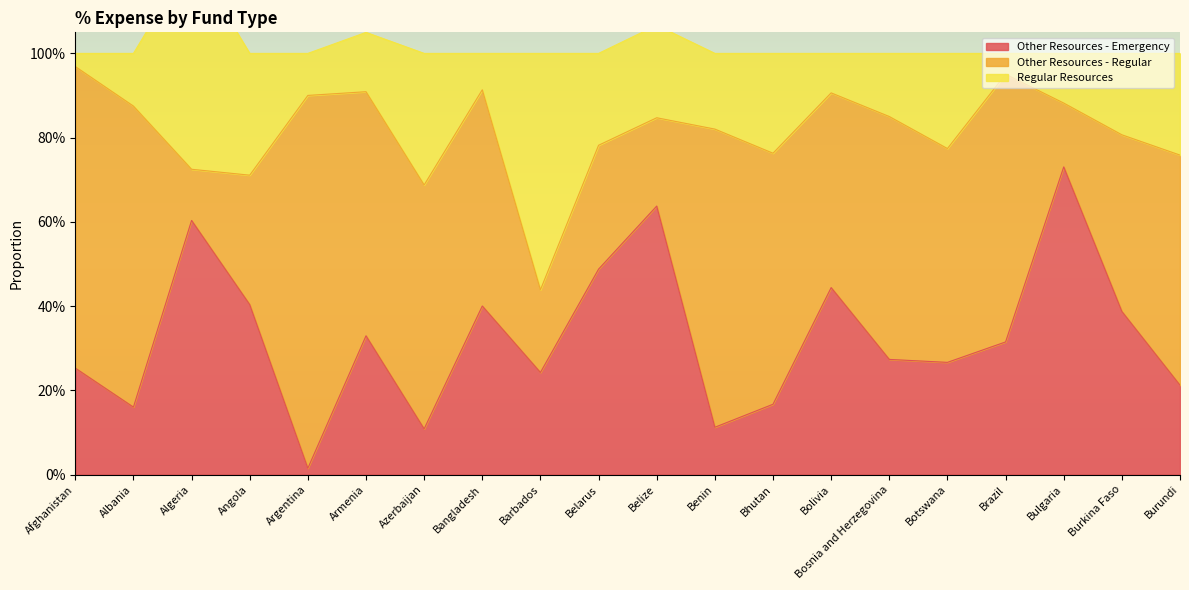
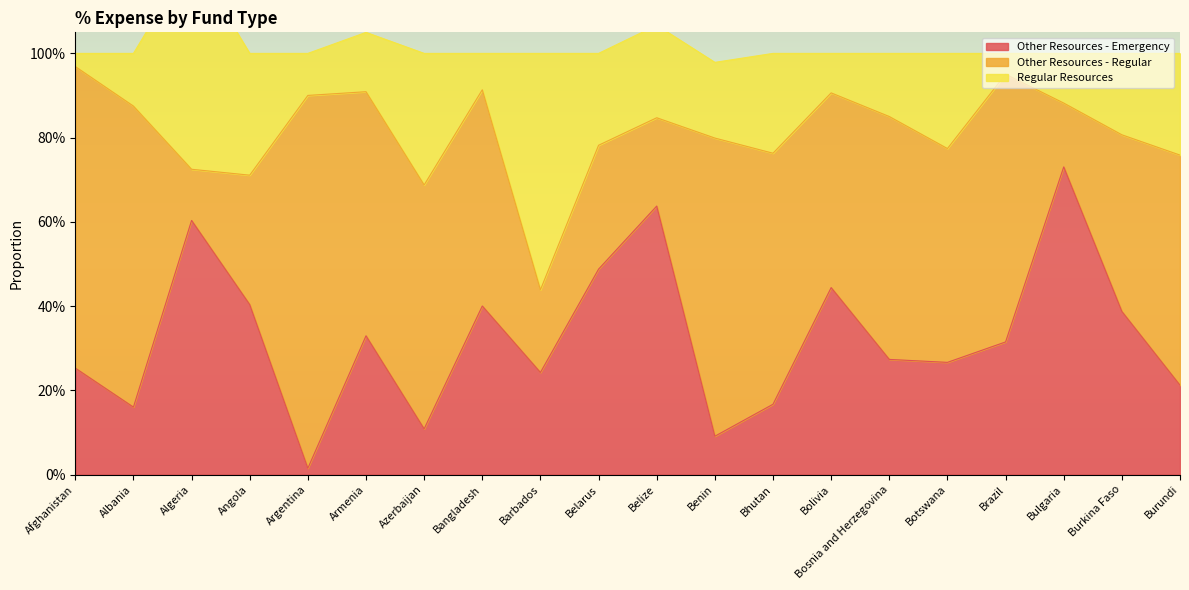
Other Resources - Emergency, Benin: 11% -> 9%
